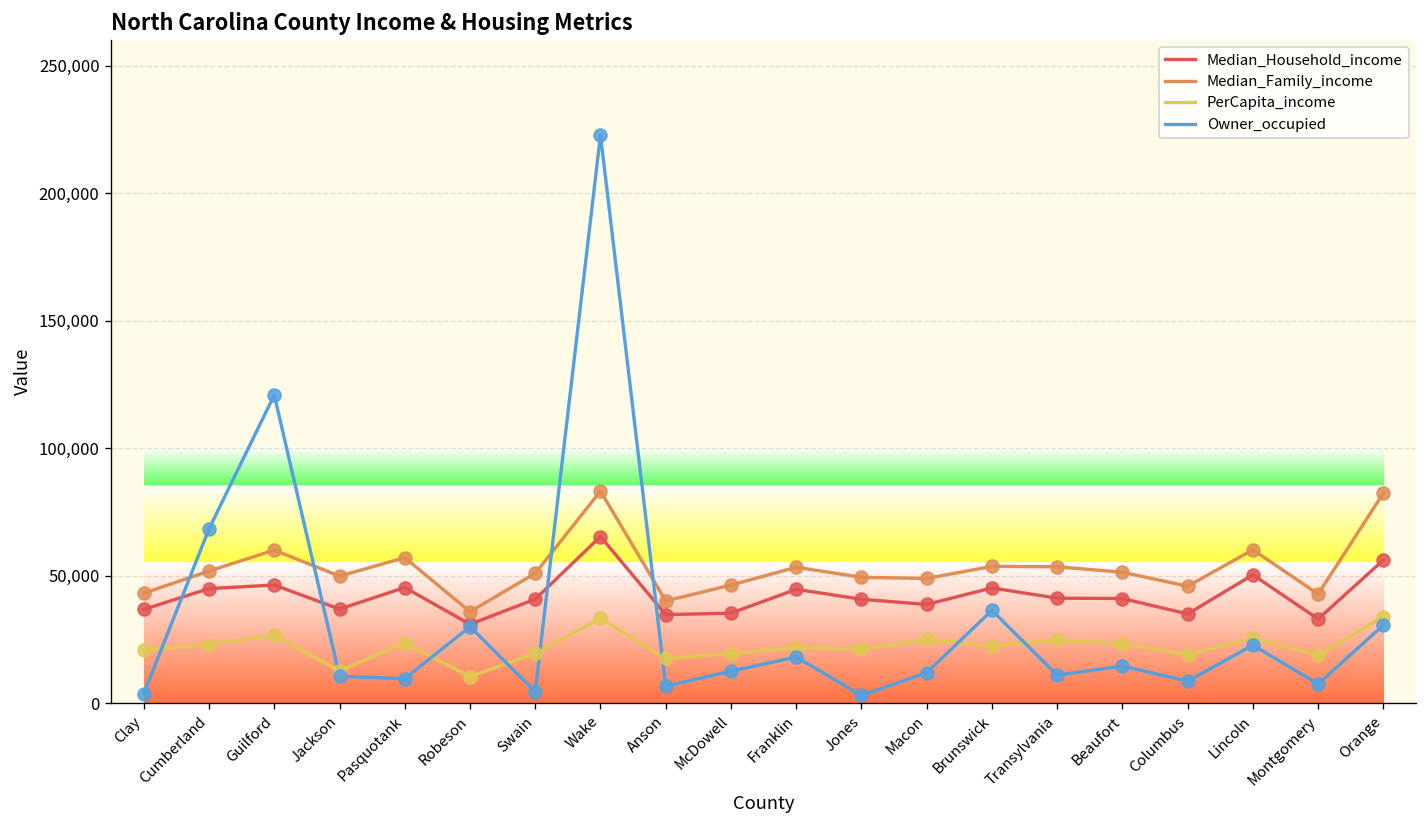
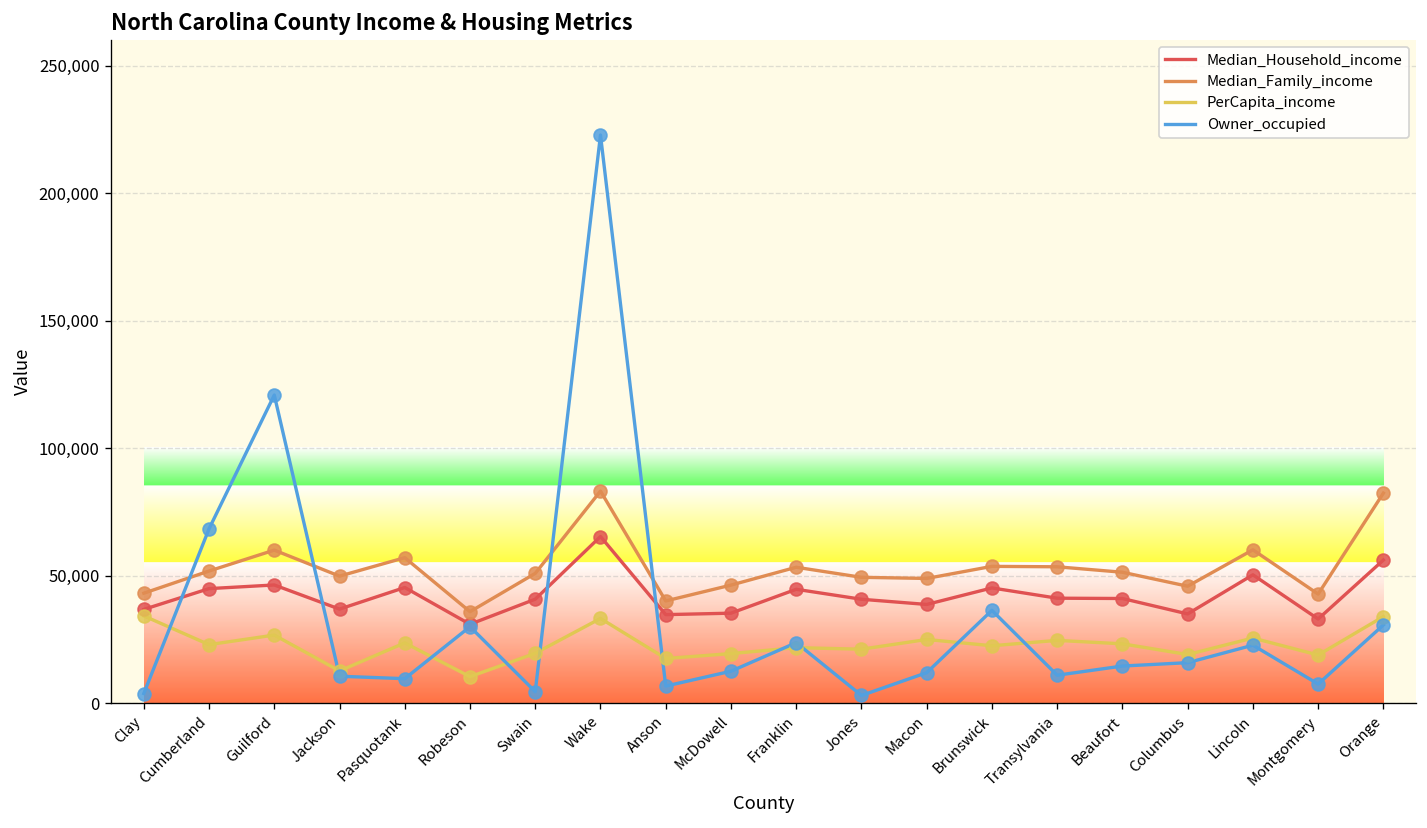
PerCapita_income, Clay: 21,000 -> 34,000
Owner_occupied, Franklin: 18,000 -> 24,000
Owner_occupied, Columbus: 9,000 -> 16,000
